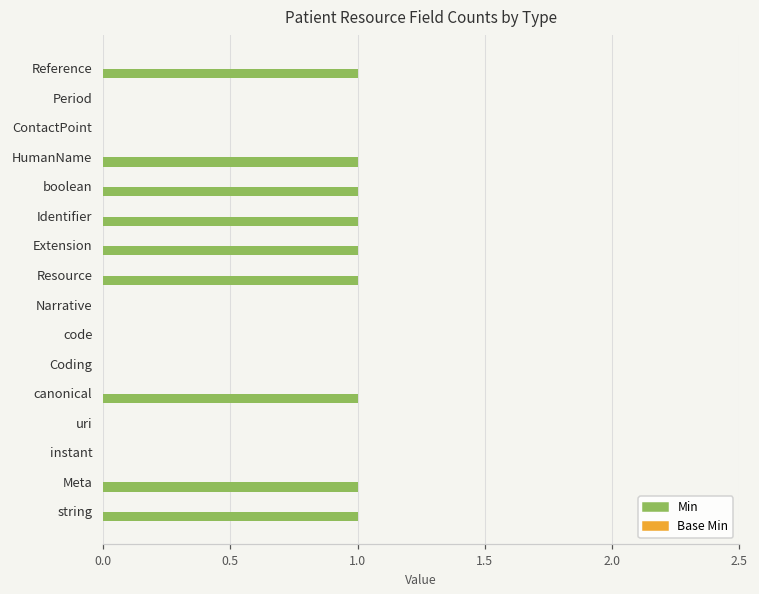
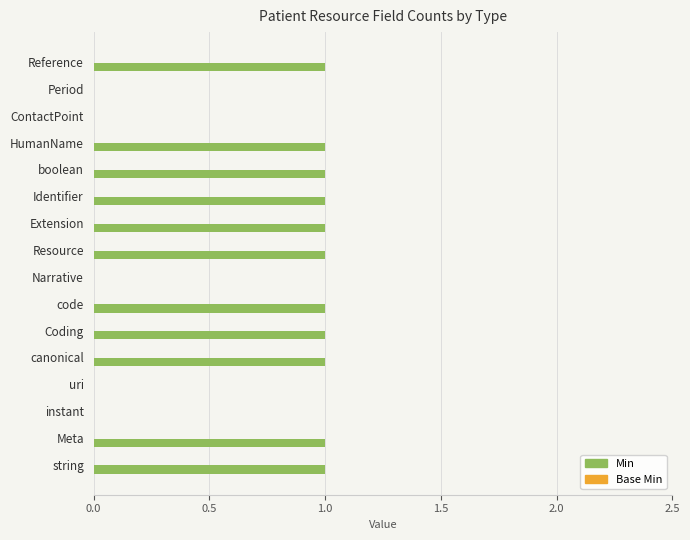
Min, code: 0 -> 1
Min, Coding: 0 -> 1
